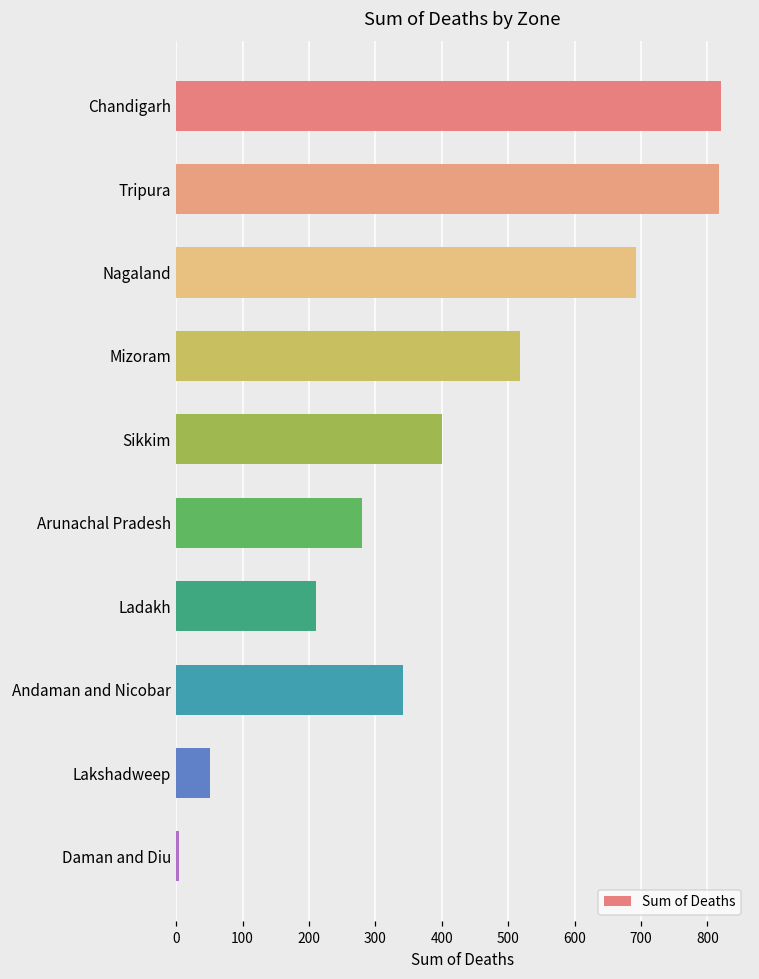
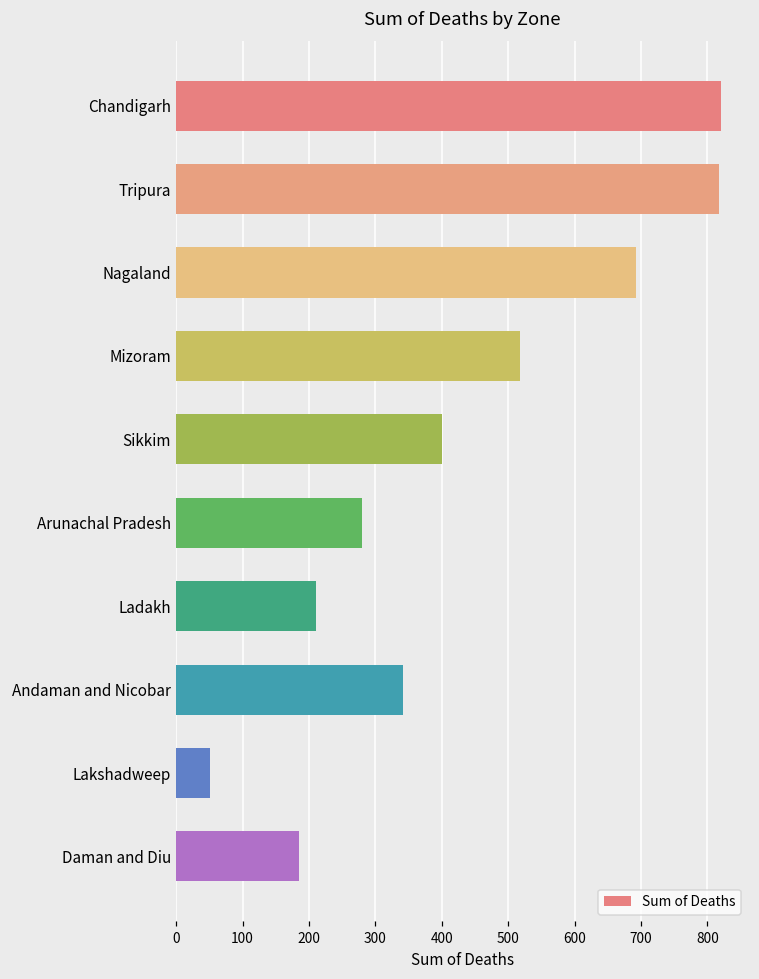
Daman and Diu: 0 -> 190
